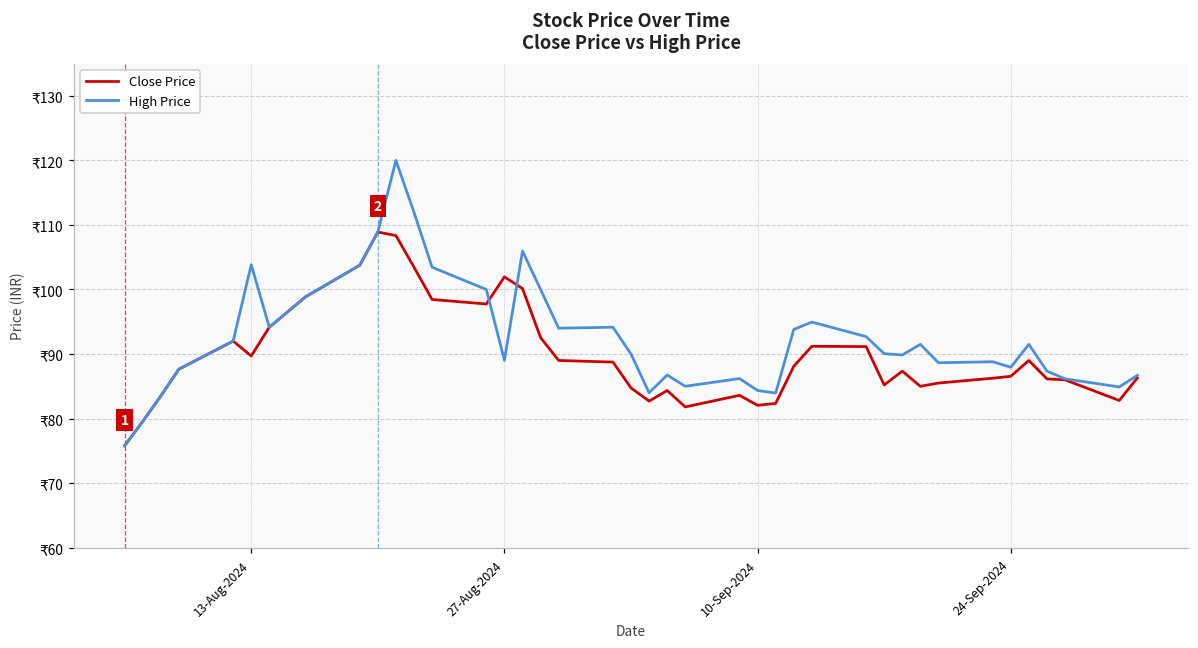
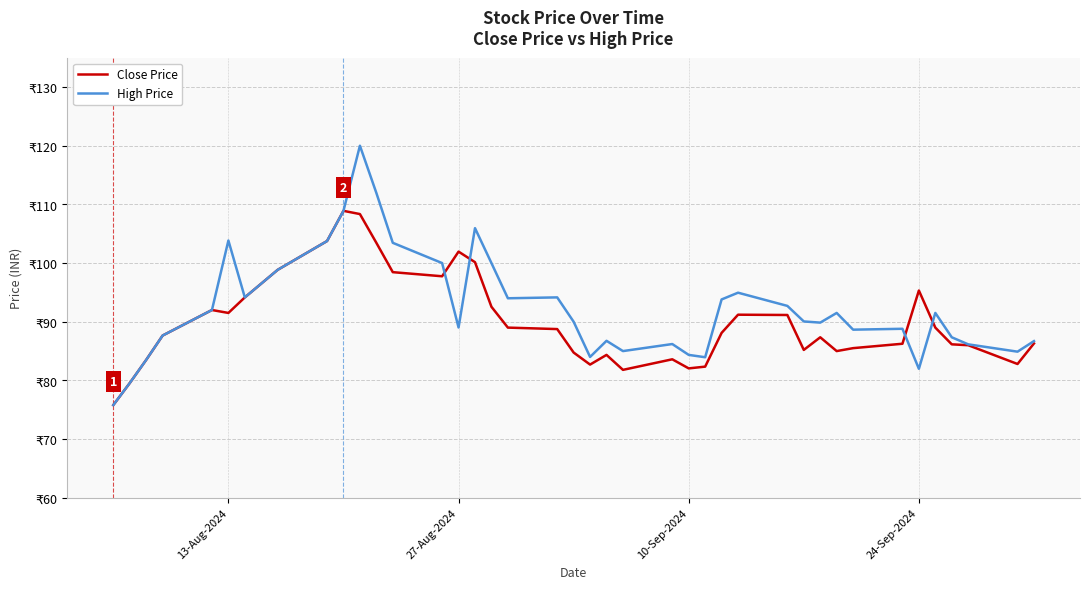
Close Price, 13-Aug-2024: ₹90 -> ₹92
Close Price, 24-Sep-2024: ₹87 -> ₹95
High Price, 24-Sep-2024: ₹88 -> ₹82
